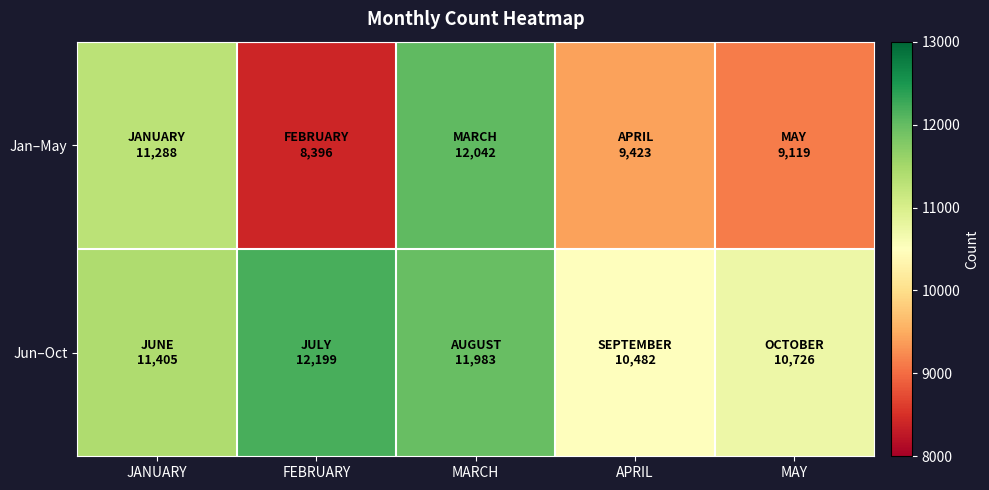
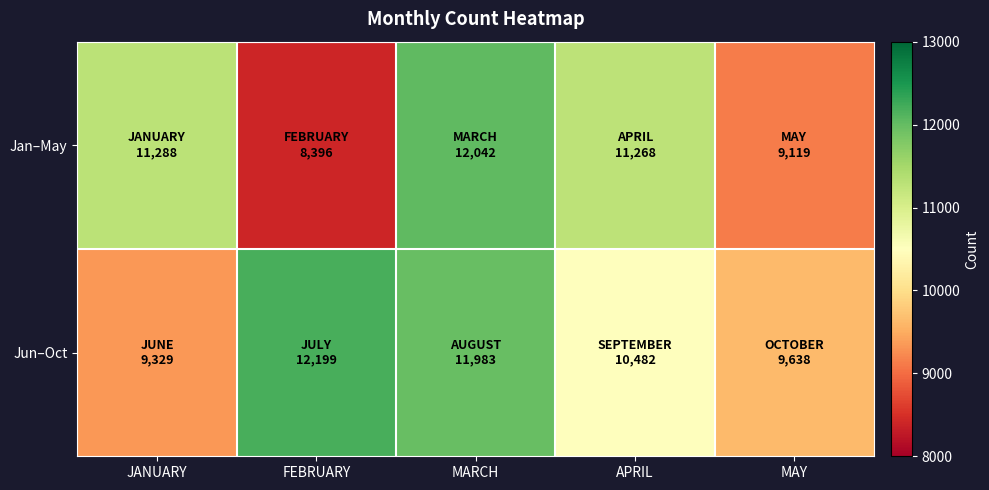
Jan–May, APRIL: 9,423 -> 11,268
Jun–Oct, JANUARY: 11,405 -> 9,329
Jun–Oct, MAY: 10,726 -> 9,638
